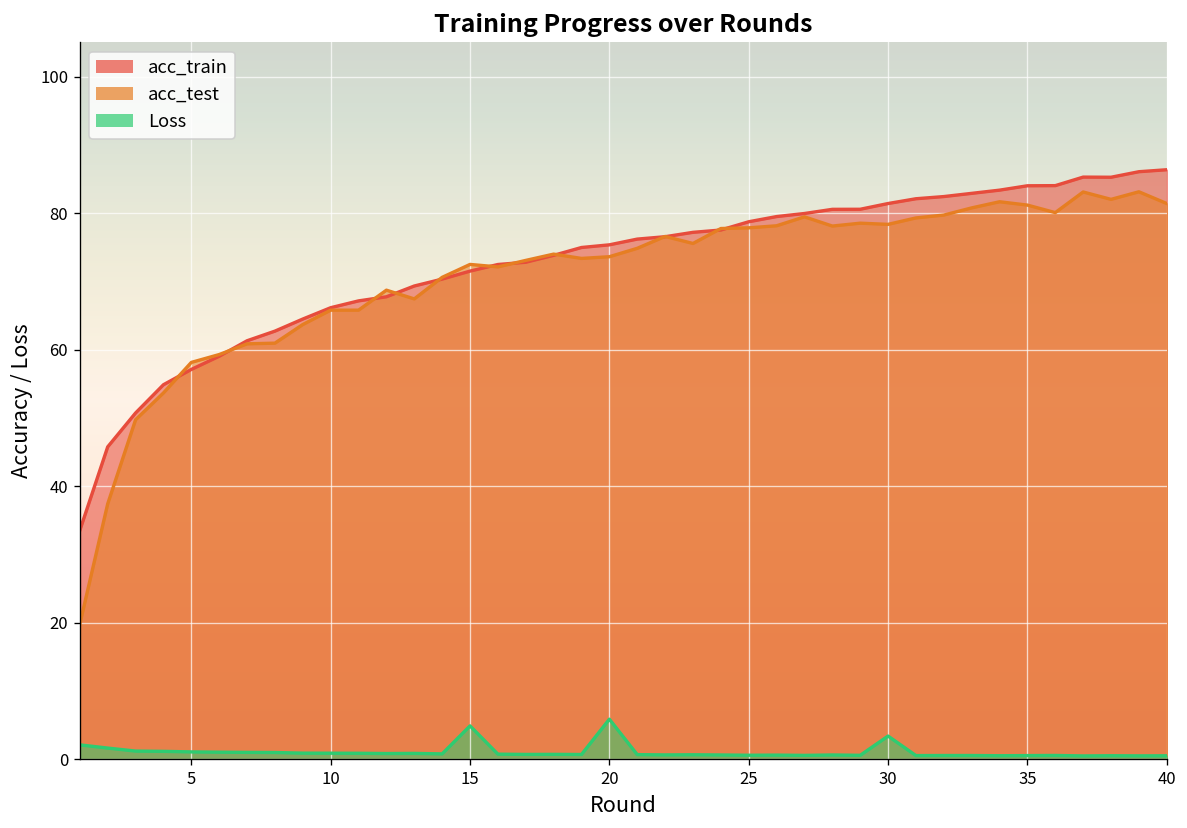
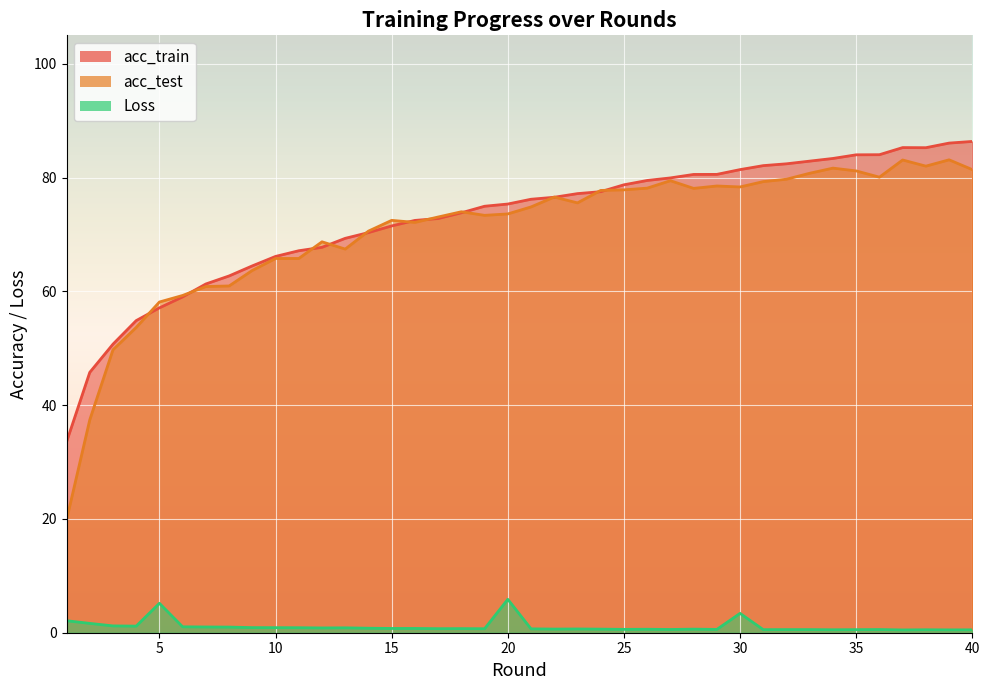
Loss, 5: 1 -> 5
Loss, 15: 5 -> 1
